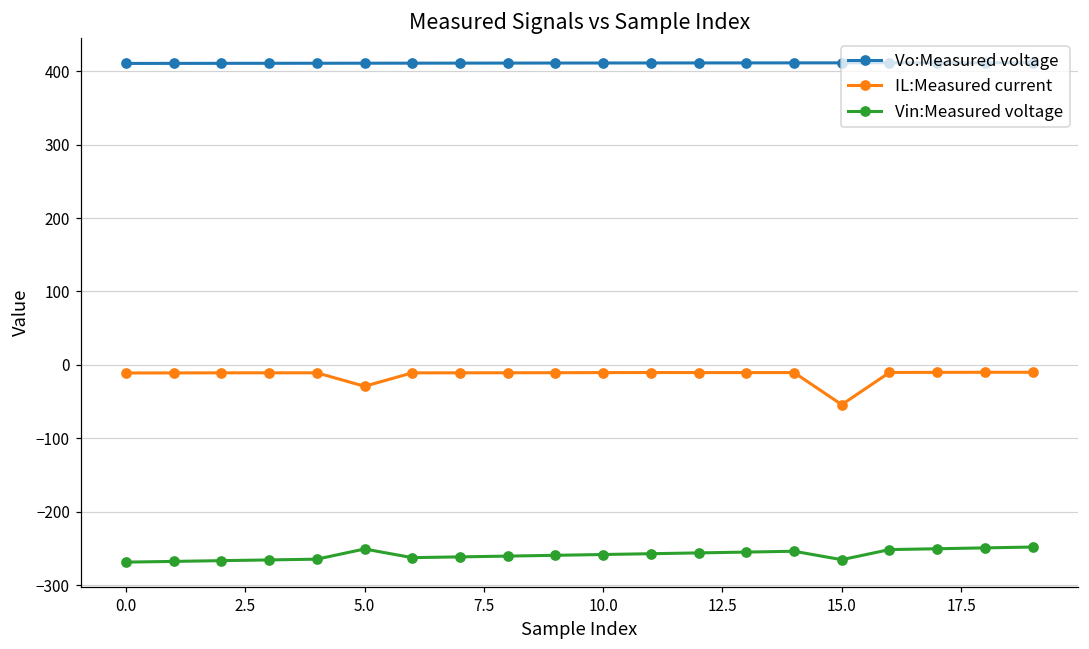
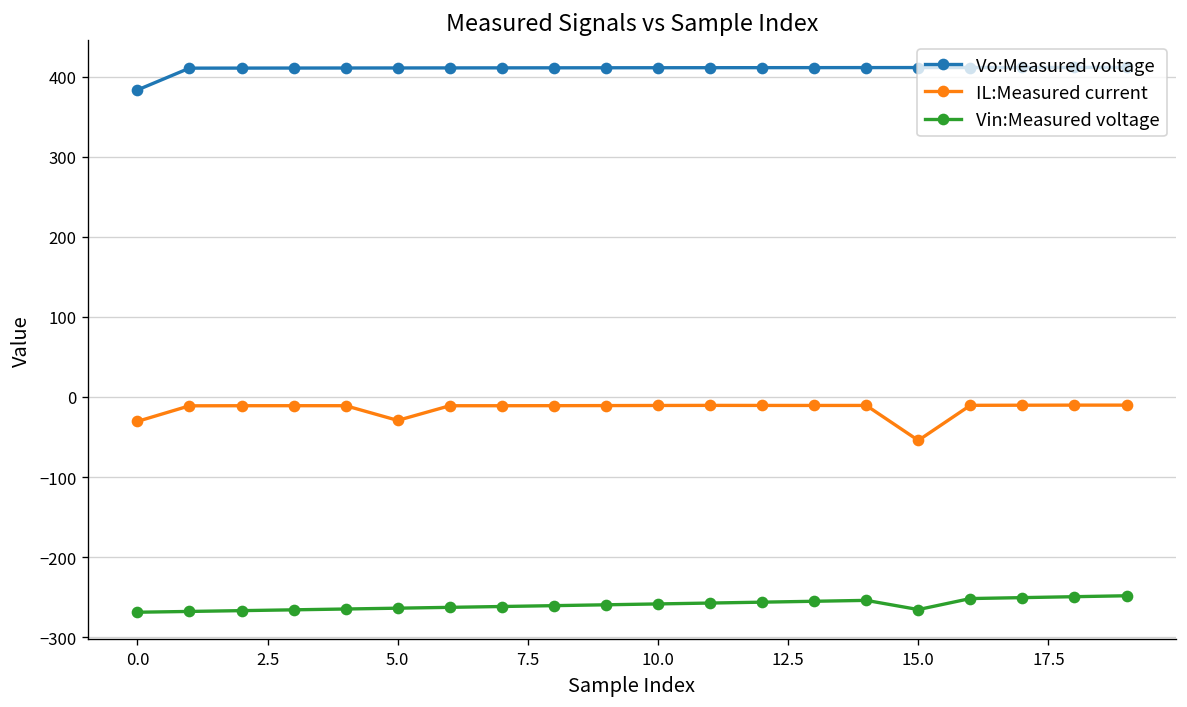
Vo:Measured voltage, 0.0: 410 -> 380
IL:Measured current, 0.0: -10 -> -30
Vin:Measured voltage, 5.0: -250 -> -260
